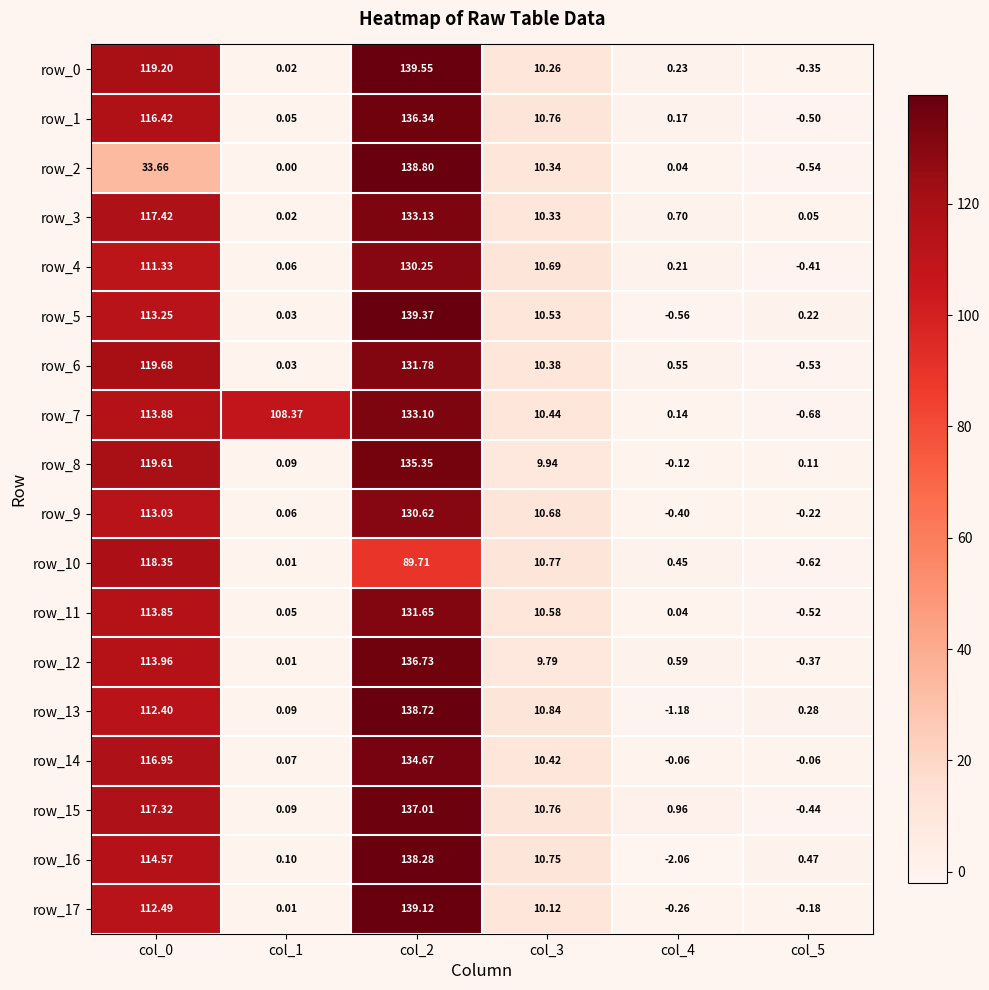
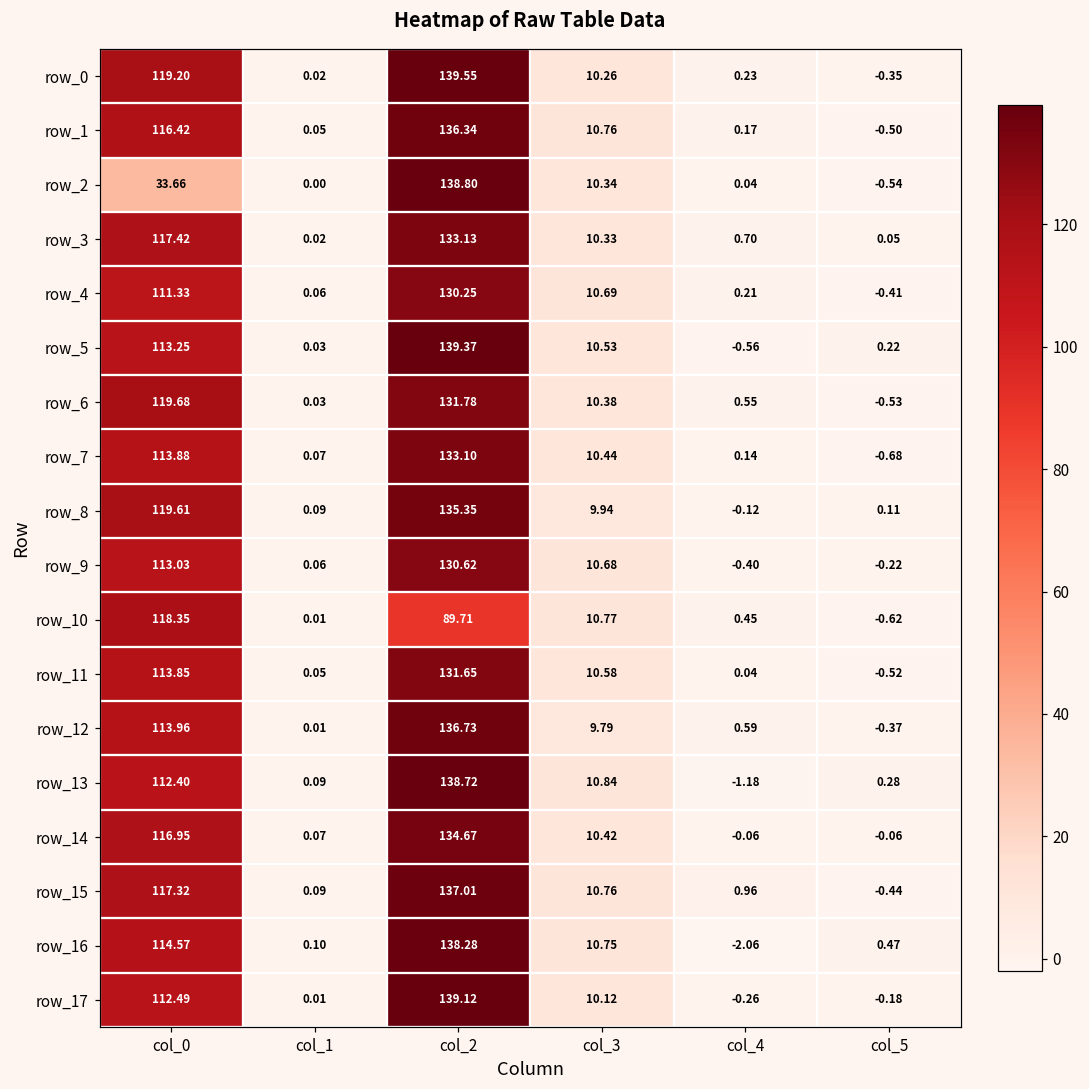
row_7, col_1: 108.37 -> 0.07
